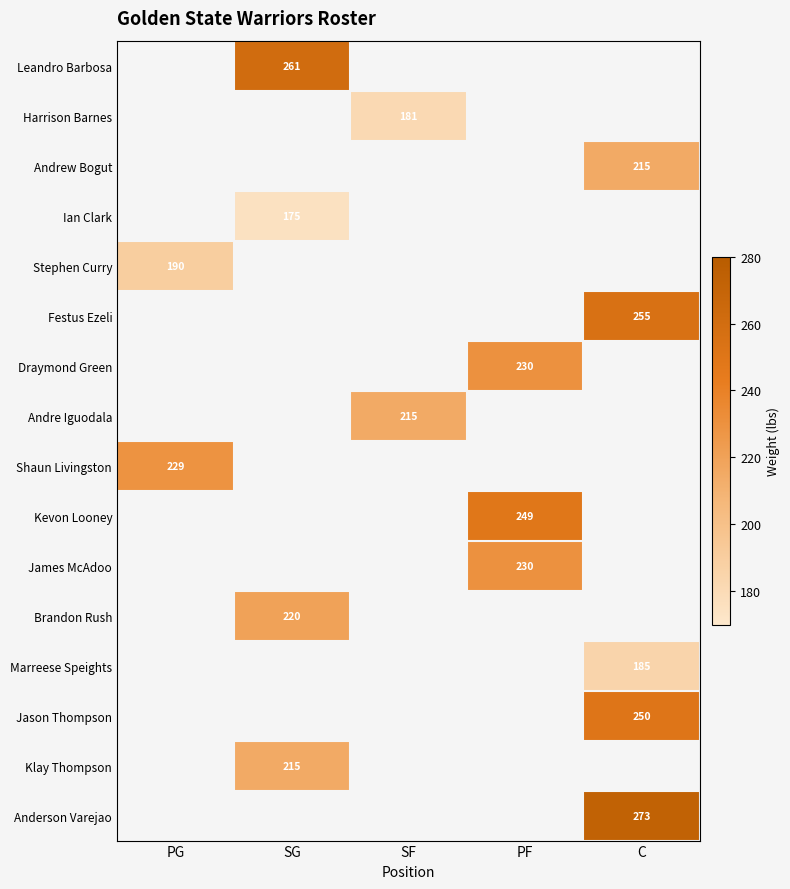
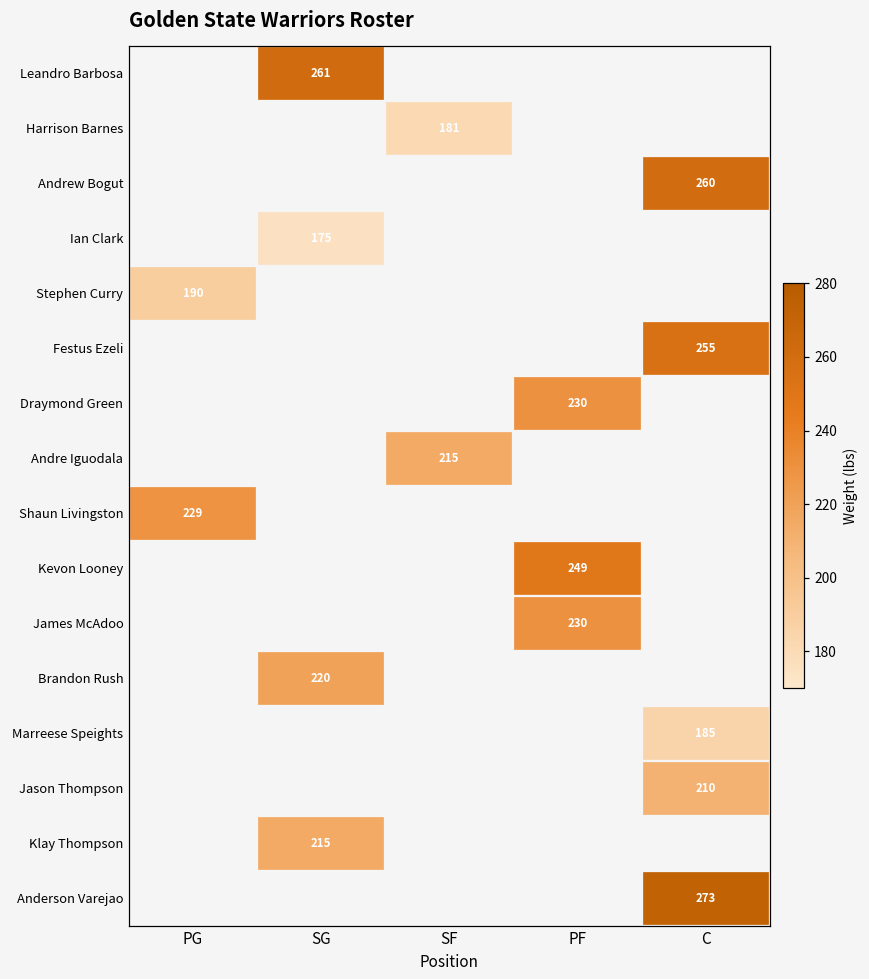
Andrew Bogut, C: 215 -> 260
Jason Thompson, C: 250 -> 210
